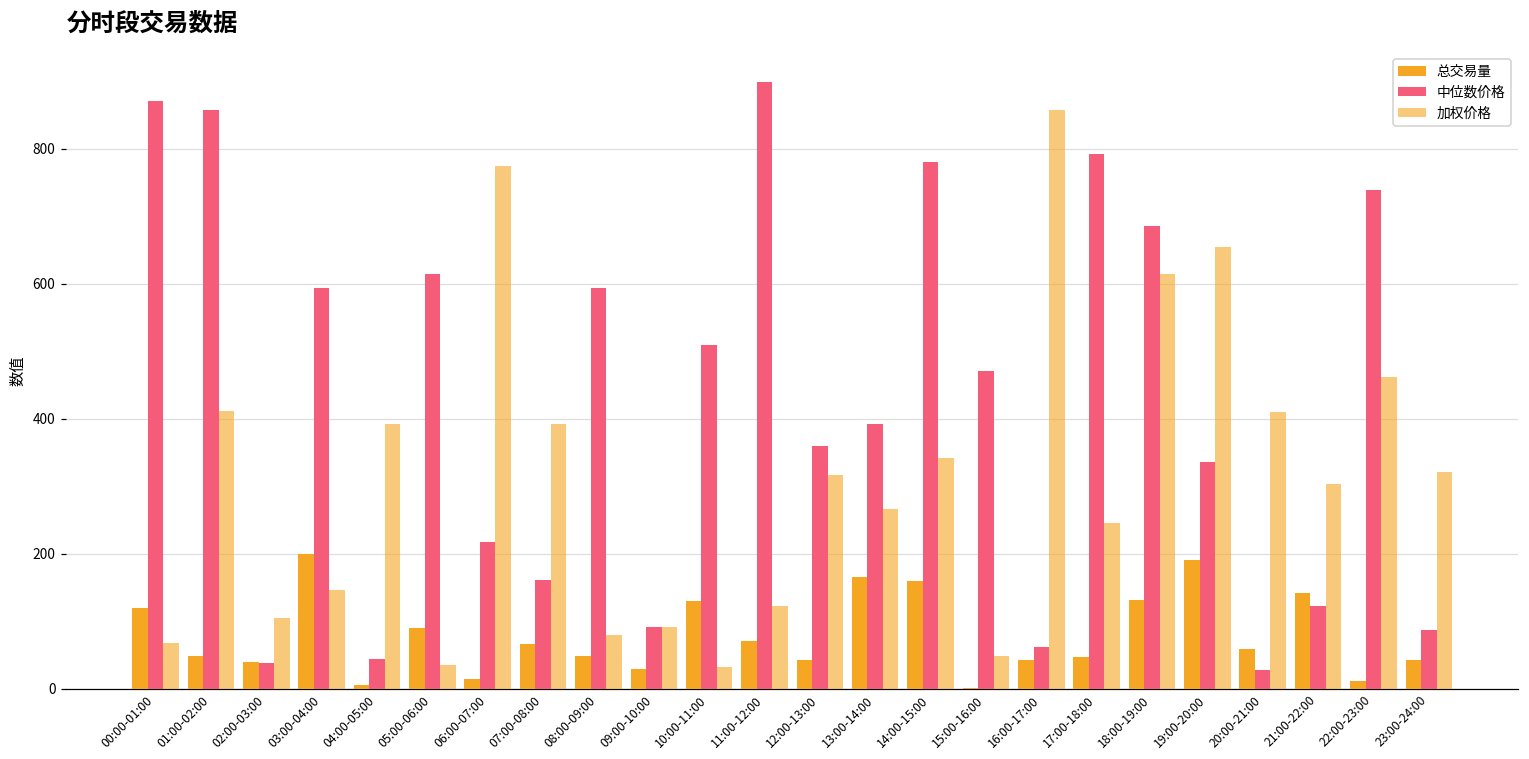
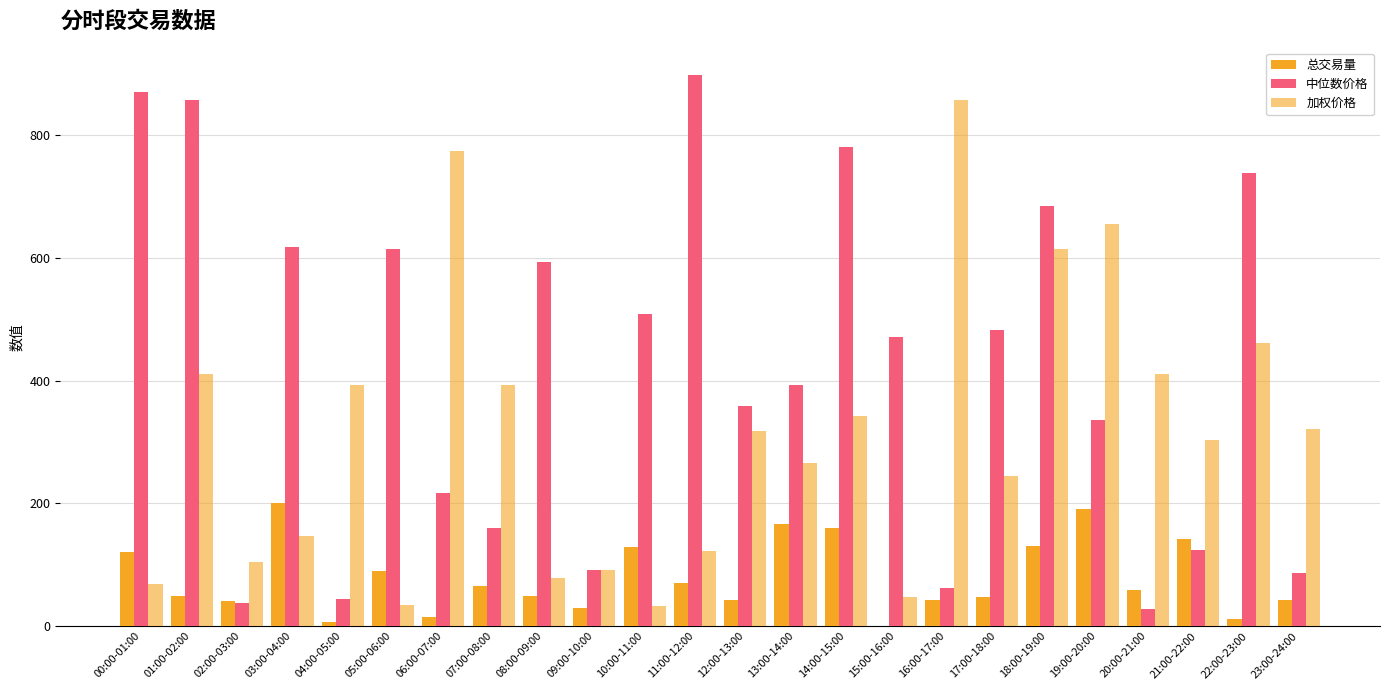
中位数价格, 03:00-04:00: 590 -> 620
中位数价格, 17:00-18:00: 790 -> 480
